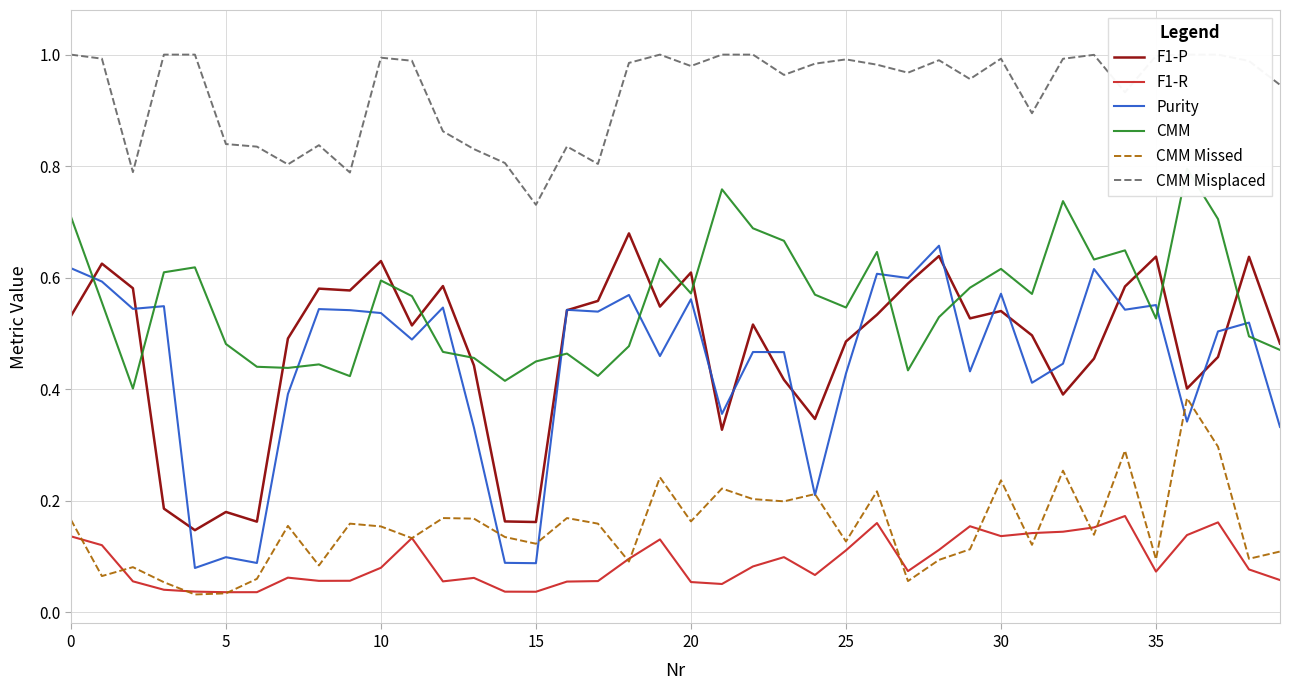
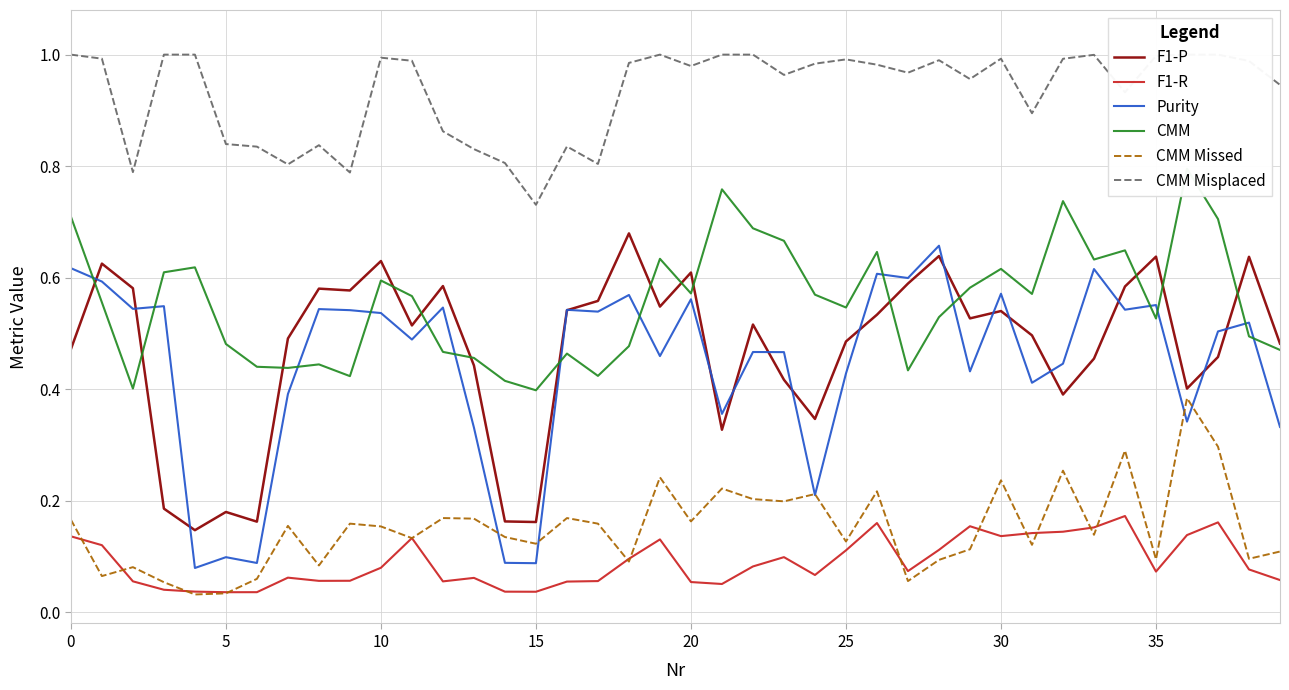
F1-P, 0: 0.53 -> 0.47
CMM, 15: 0.45 -> 0.40
